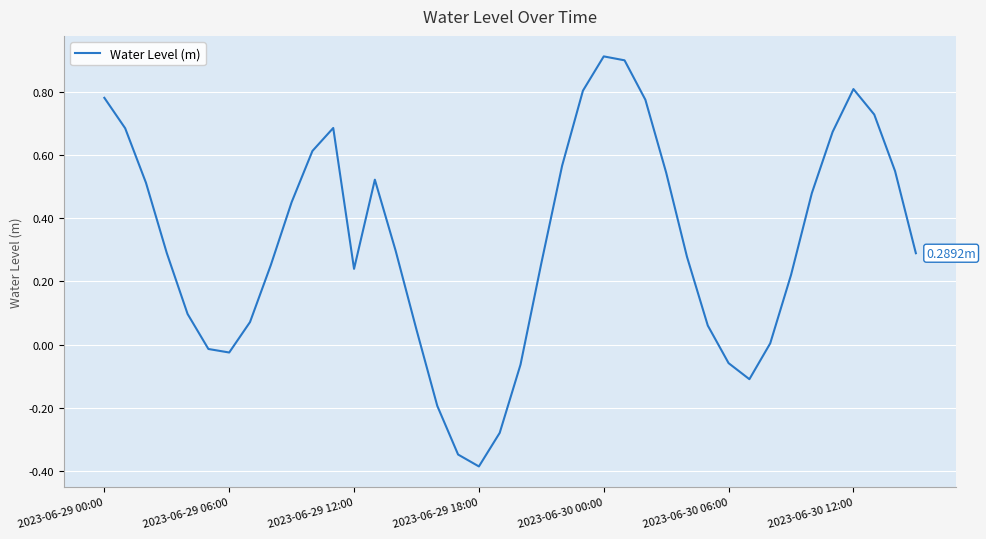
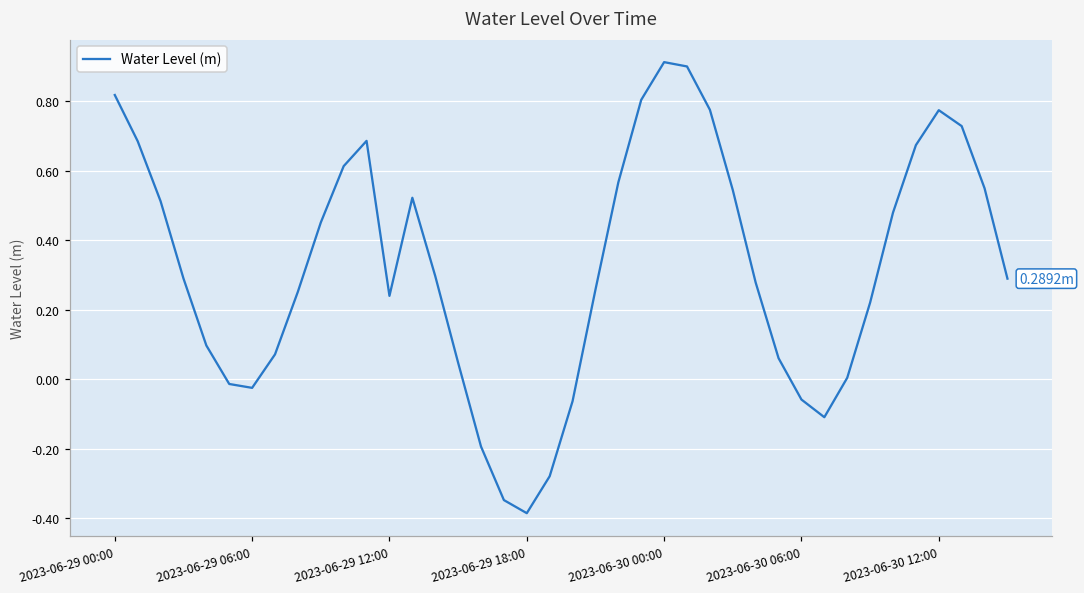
2023-06-29 00:00: 0.78 -> 0.82
2023-06-30 12:00: 0.81 -> 0.77
